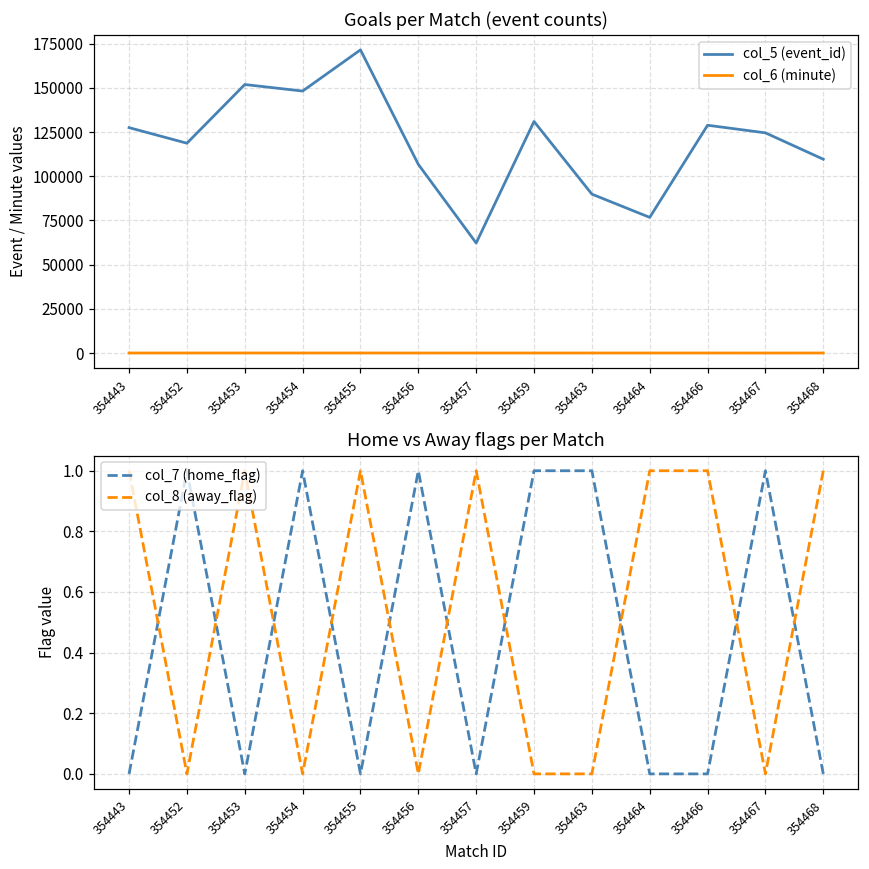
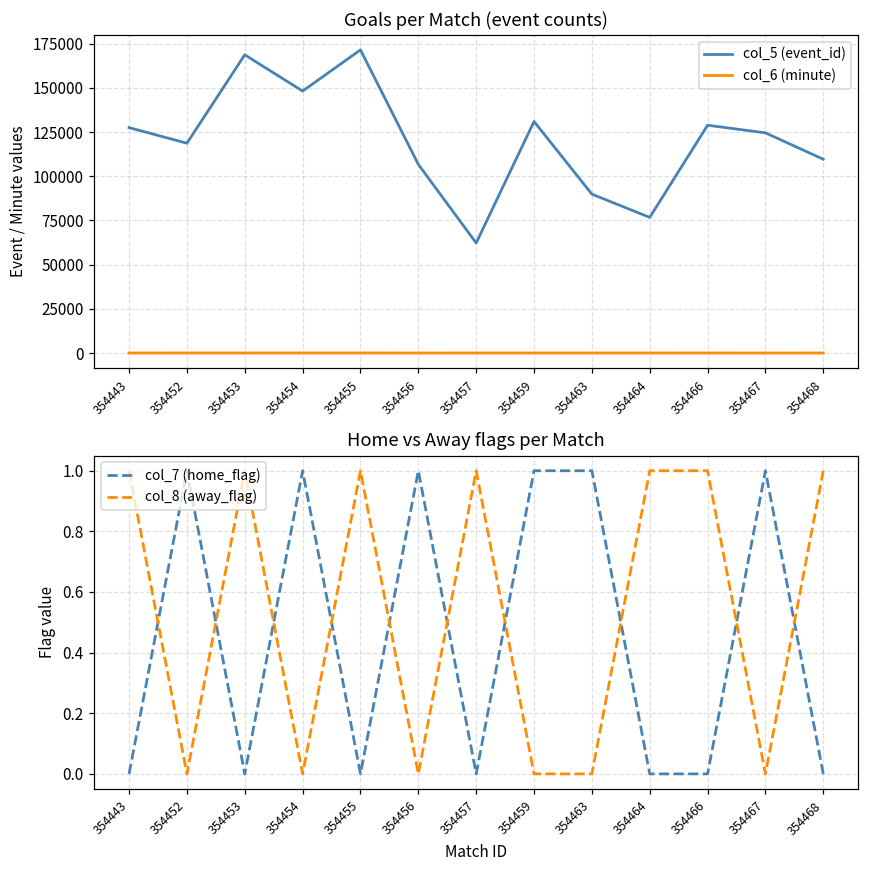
Goals per Match (event counts), col_5 (event_id), 354453: 152000 -> 169000
